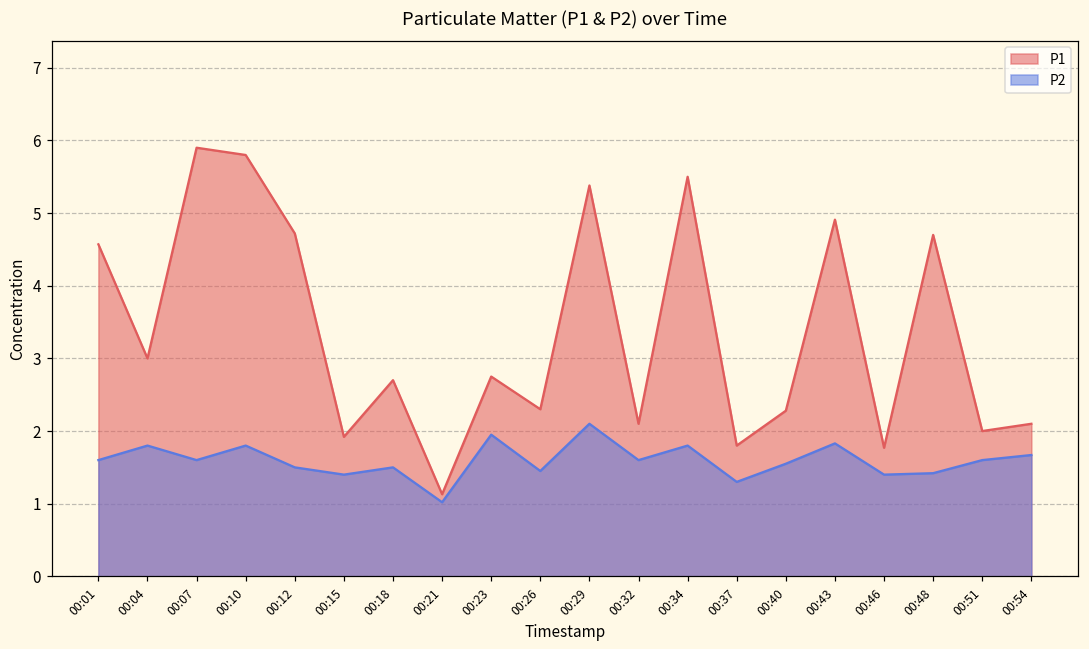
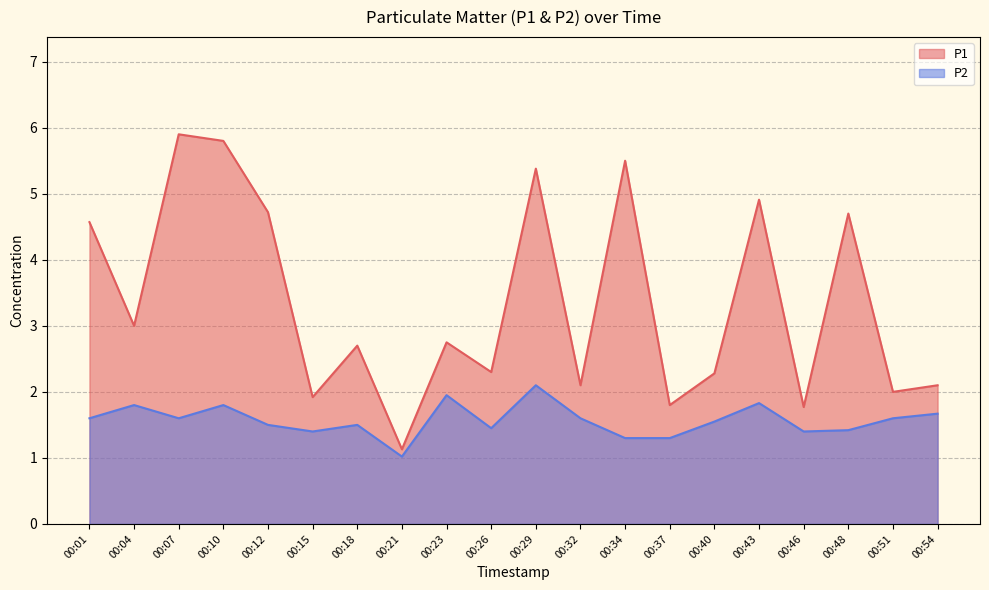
P2, 00:34: 1.8 -> 1.3
